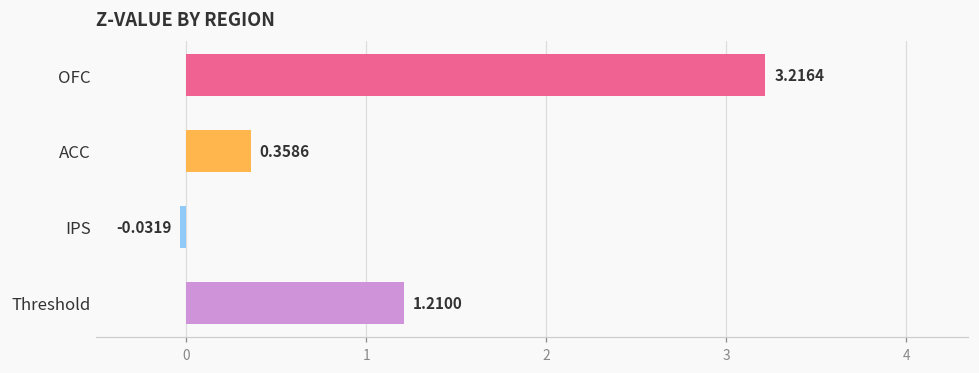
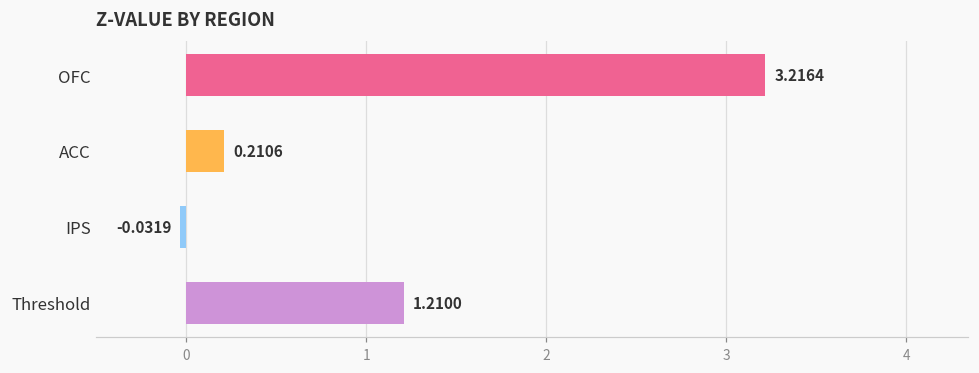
ACC: 0.3586 -> 0.2106
